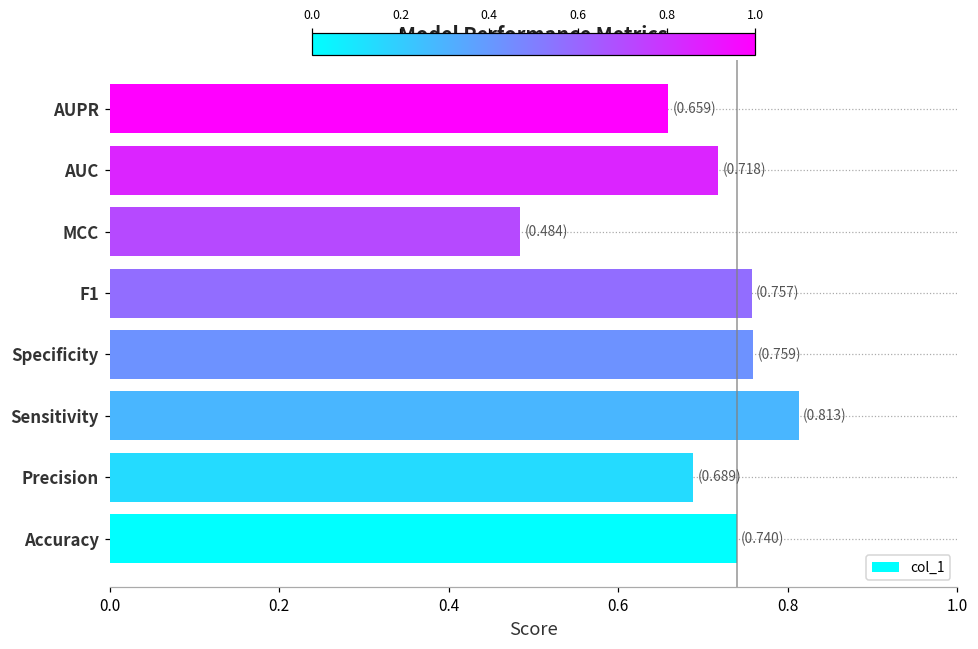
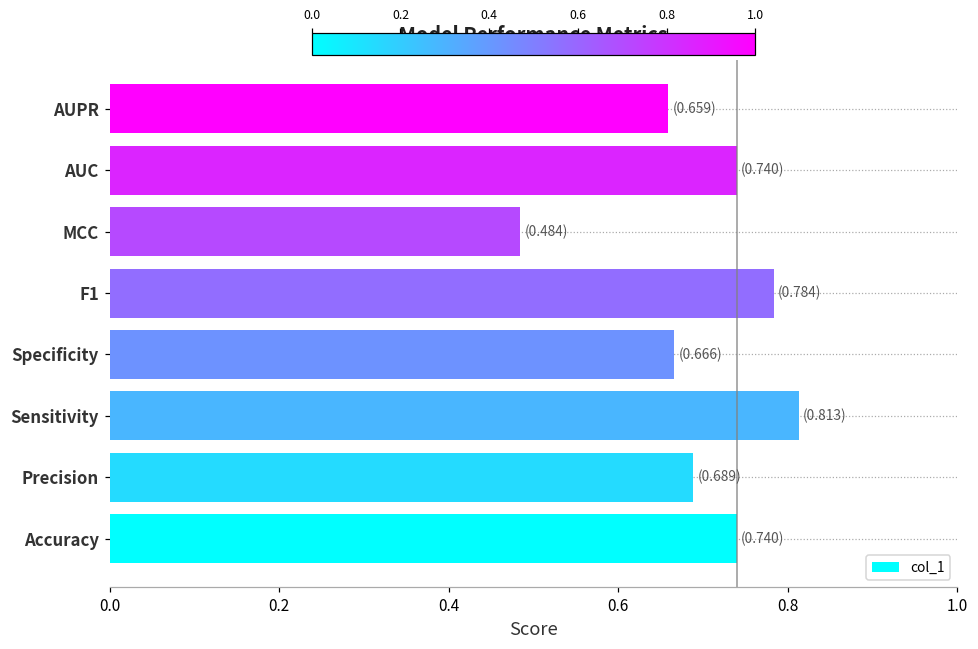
AUC: (0.718) -> (0.740)
F1: (0.757) -> (0.784)
Specificity: (0.759) -> (0.666)
